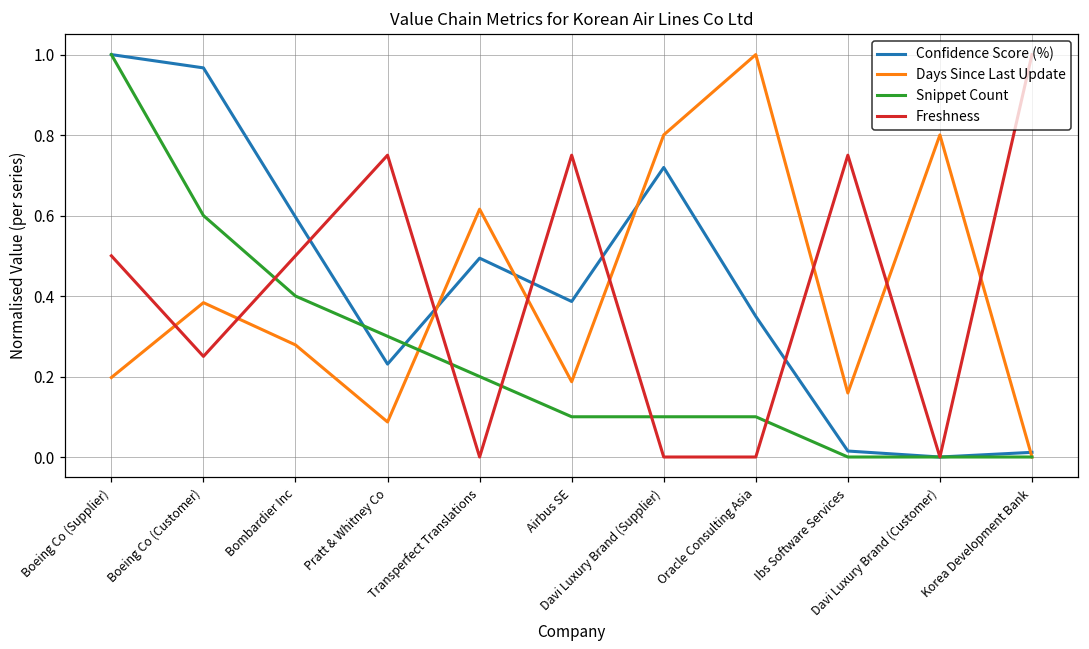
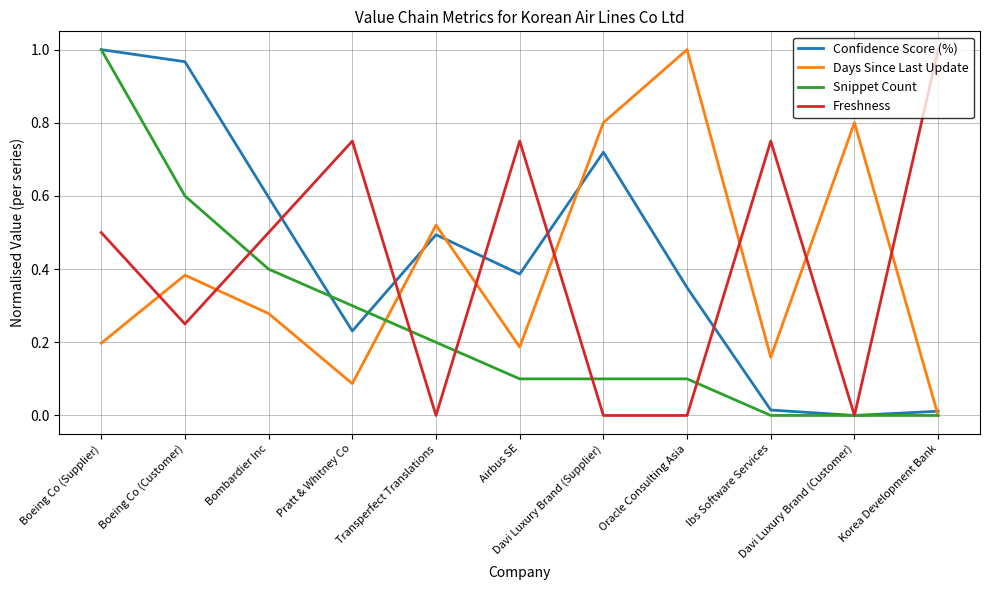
Days Since Last Update, Transperfect Translations: 0.62 -> 0.52
